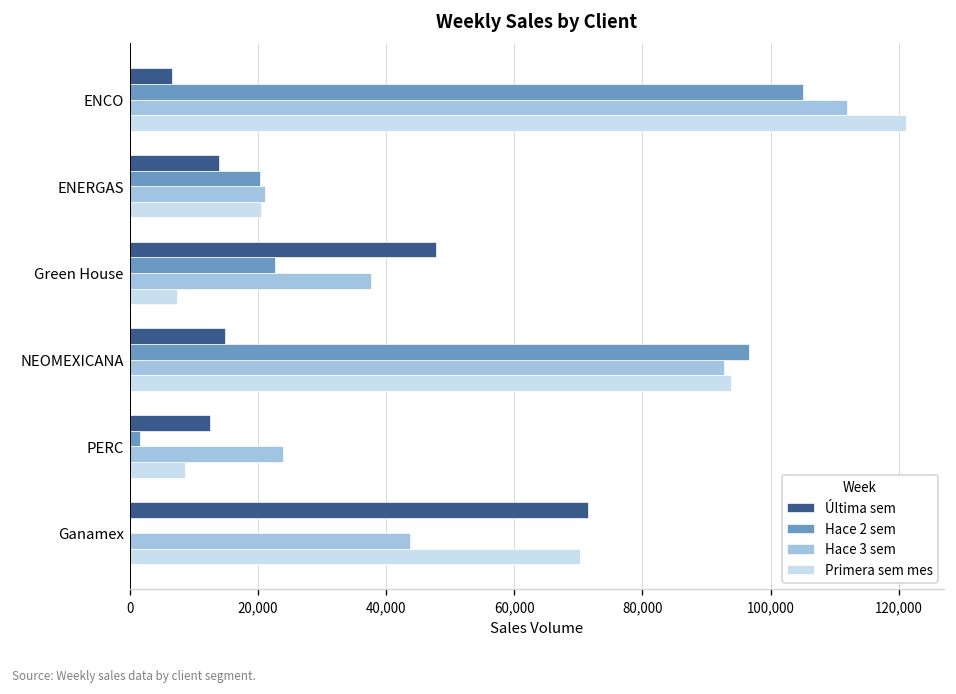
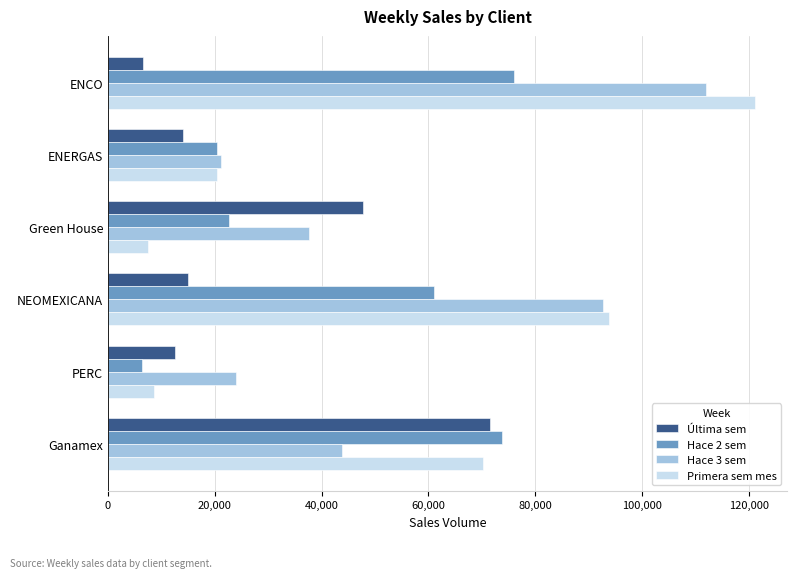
Hace 2 sem, ENCO: 105,000 -> 76,000
Hace 2 sem, NEOMEXICANA: 97,000 -> 61,000
Hace 2 sem, PERC: 2,000 -> 6,000
Hace 2 sem, Ganamex: 0 -> 74,000
